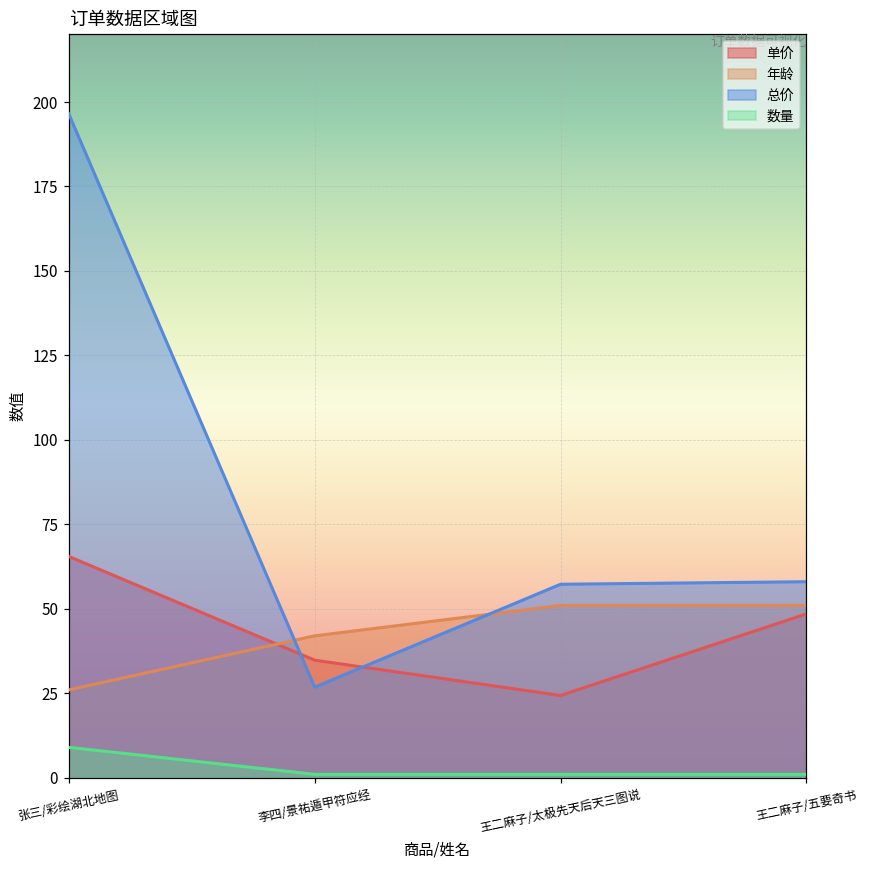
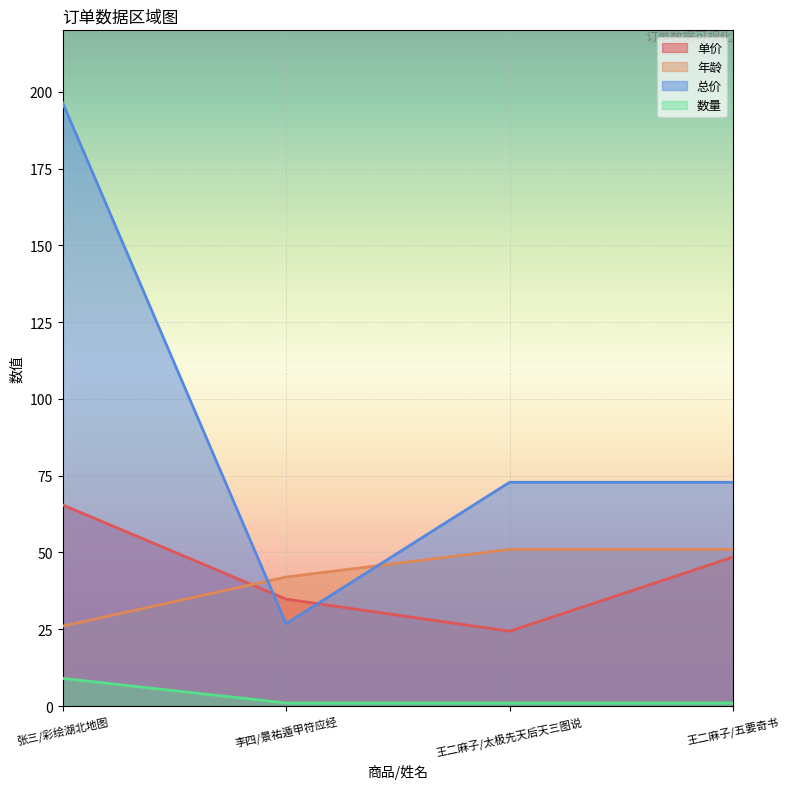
总价, 王二麻子/太极先天后天三图说: 57 -> 73
总价, 王二麻子/五要奇书: 58 -> 73
